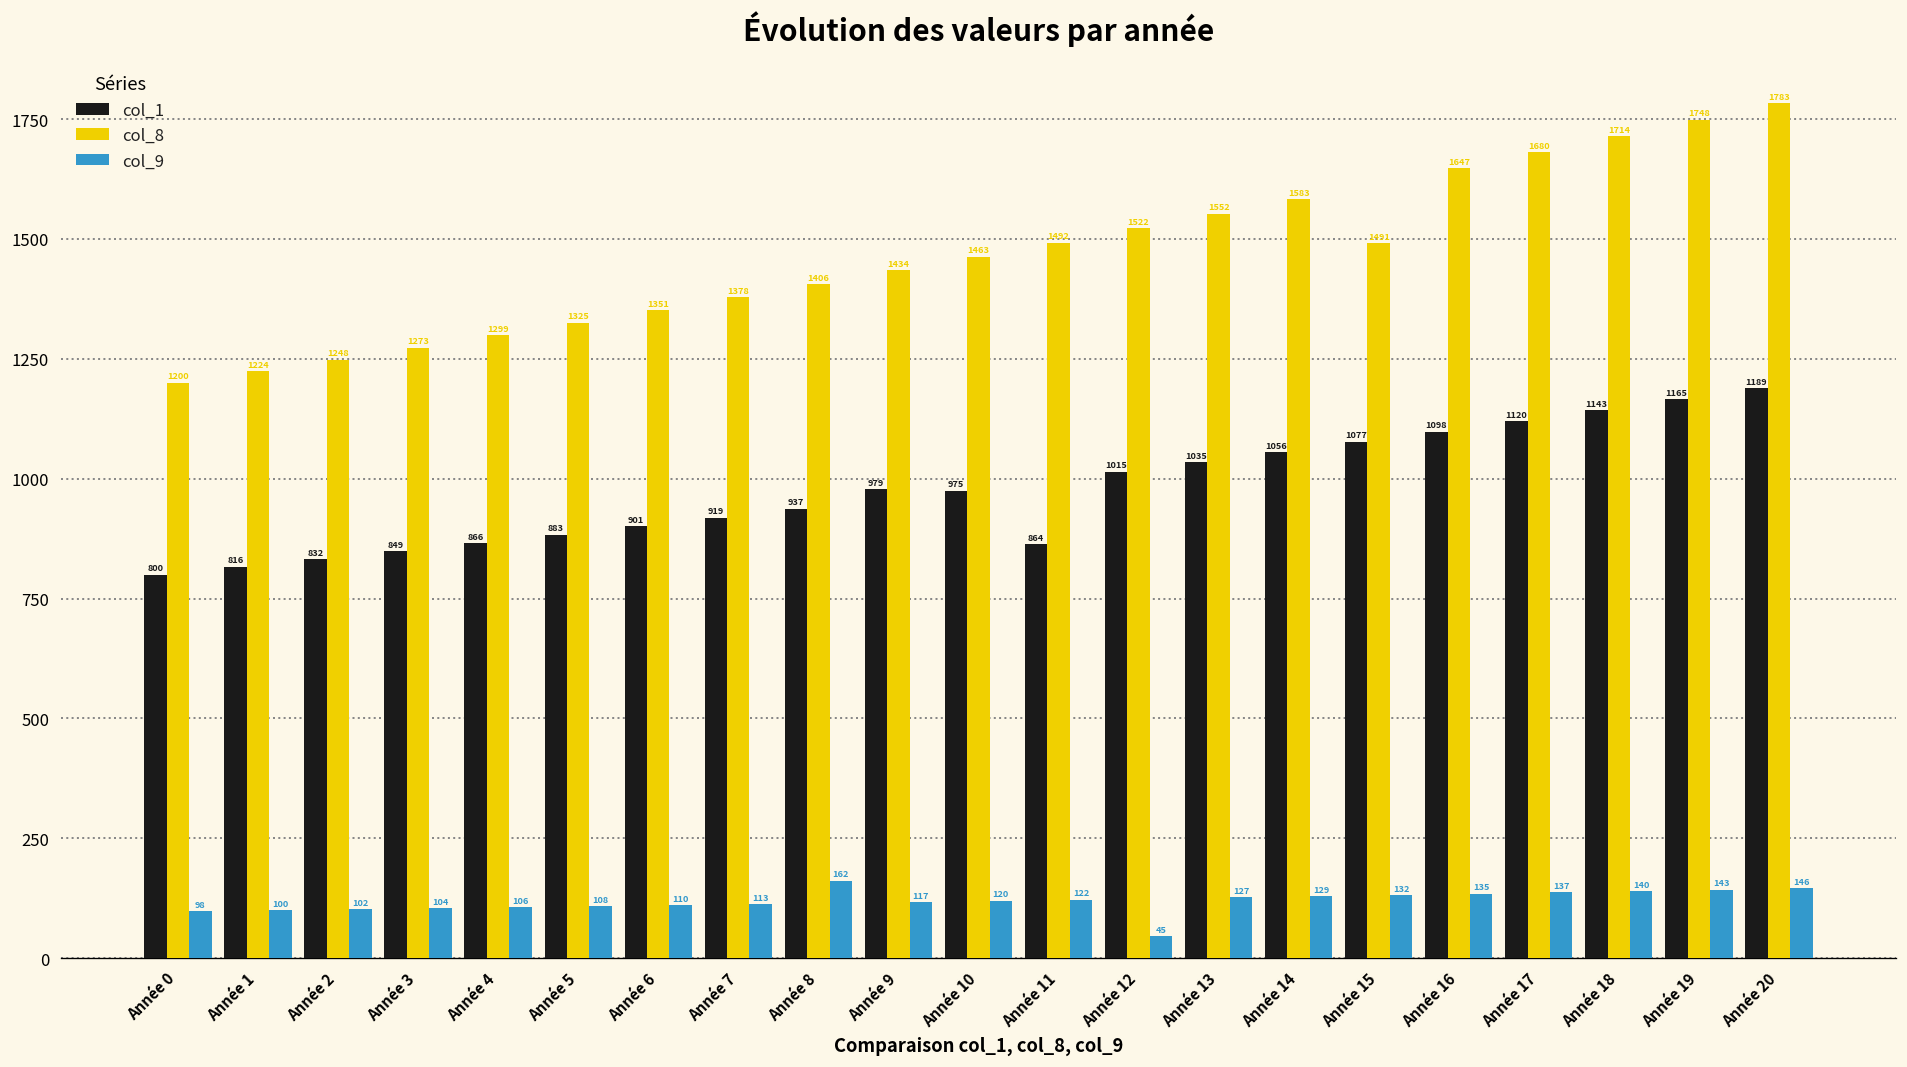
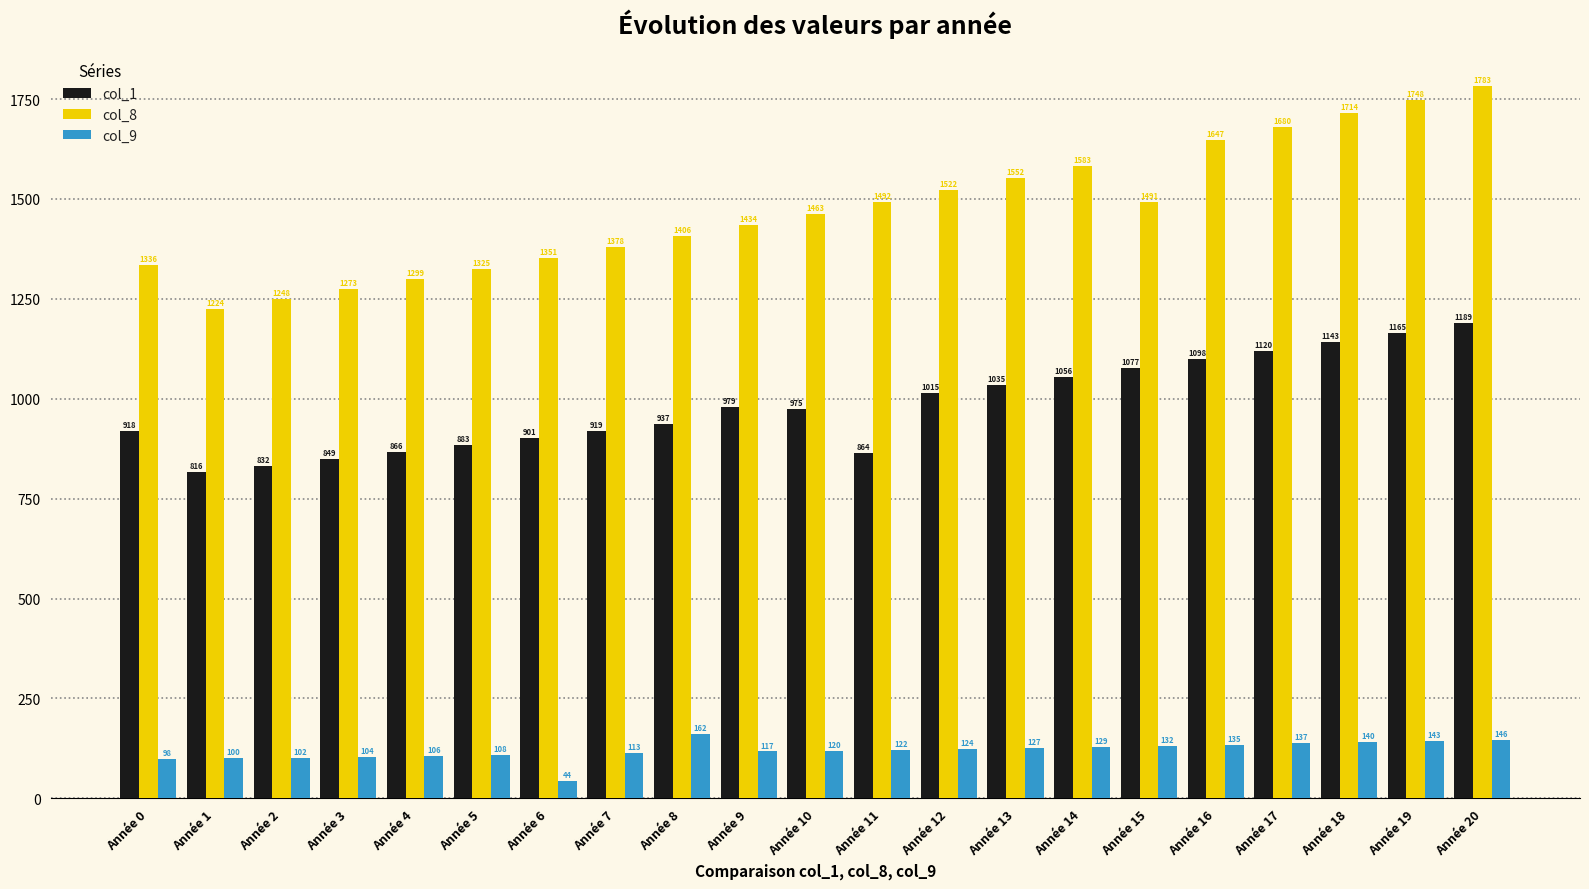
col_1, Année 0: 800 -> 918
col_8, Année 0: 1200 -> 1336
col_9, Année 6: 110 -> 44
col_9, Année 12: 45 -> 124
